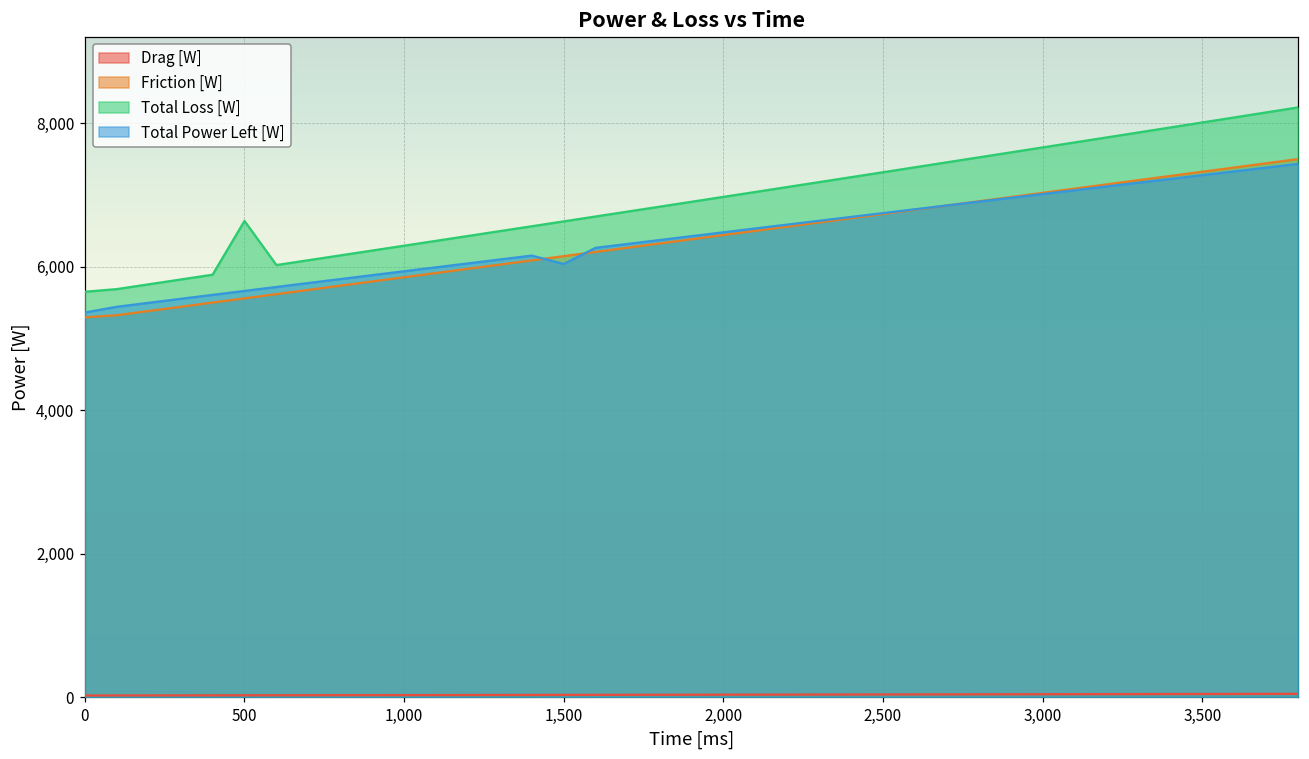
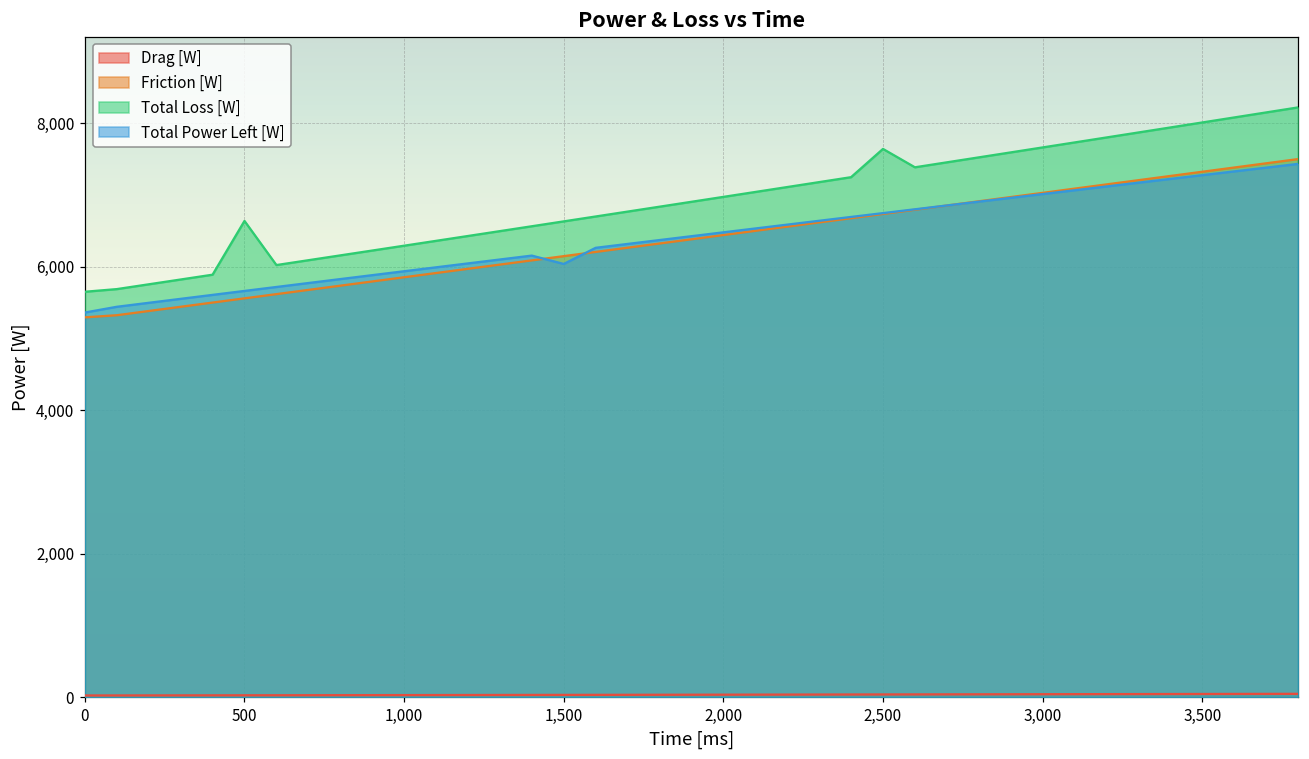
Total Loss [W], 2,500: 7,300 -> 7,600
